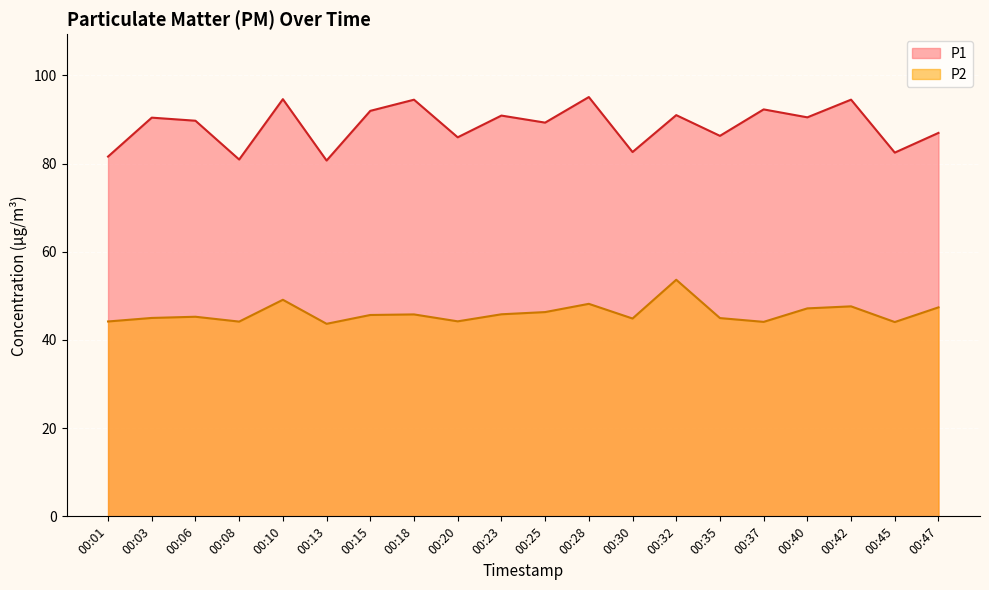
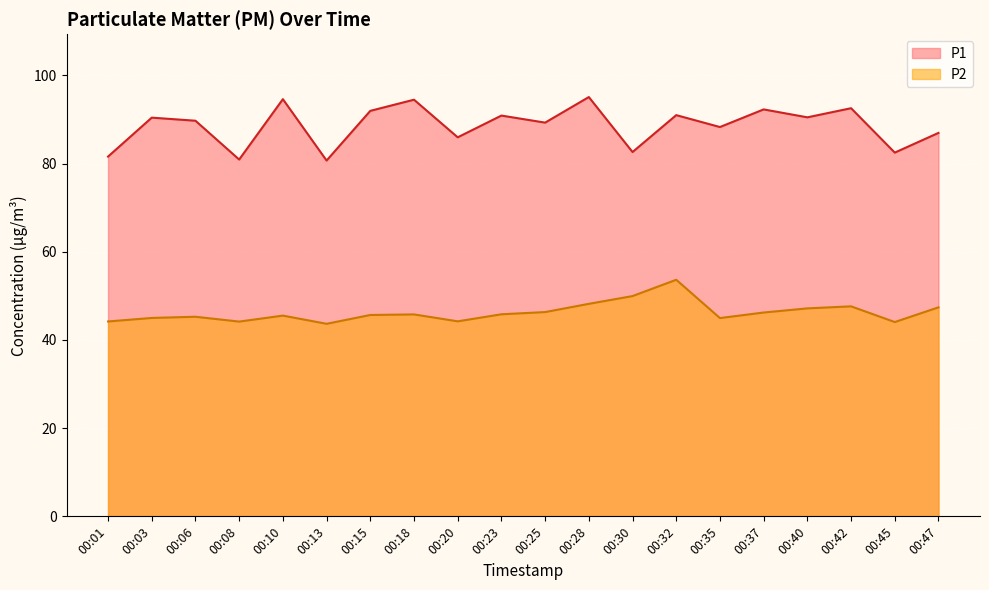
P2, 00:10: 49 -> 46
P2, 00:30: 45 -> 50
P1, 00:35: 86 -> 88
P2, 00:37: 44 -> 46
P1, 00:42: 95 -> 93
